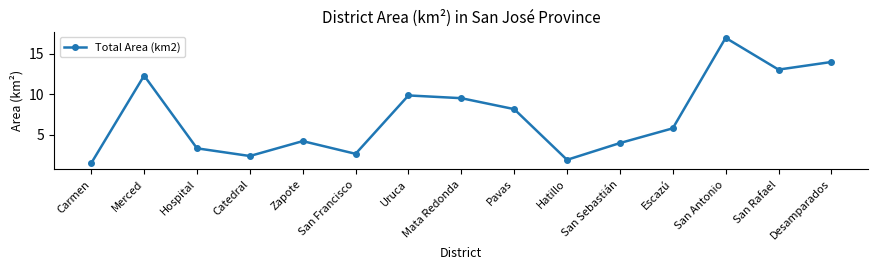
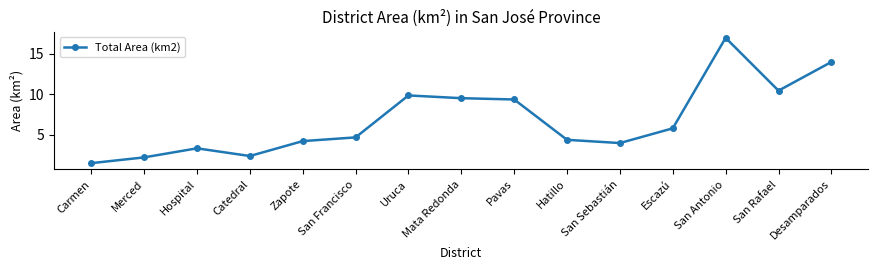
Merced: 12 -> 2
San Francisco: 3 -> 5
Pavas: 8 -> 9
Hatillo: 2 -> 4
San Rafael: 13 -> 10
